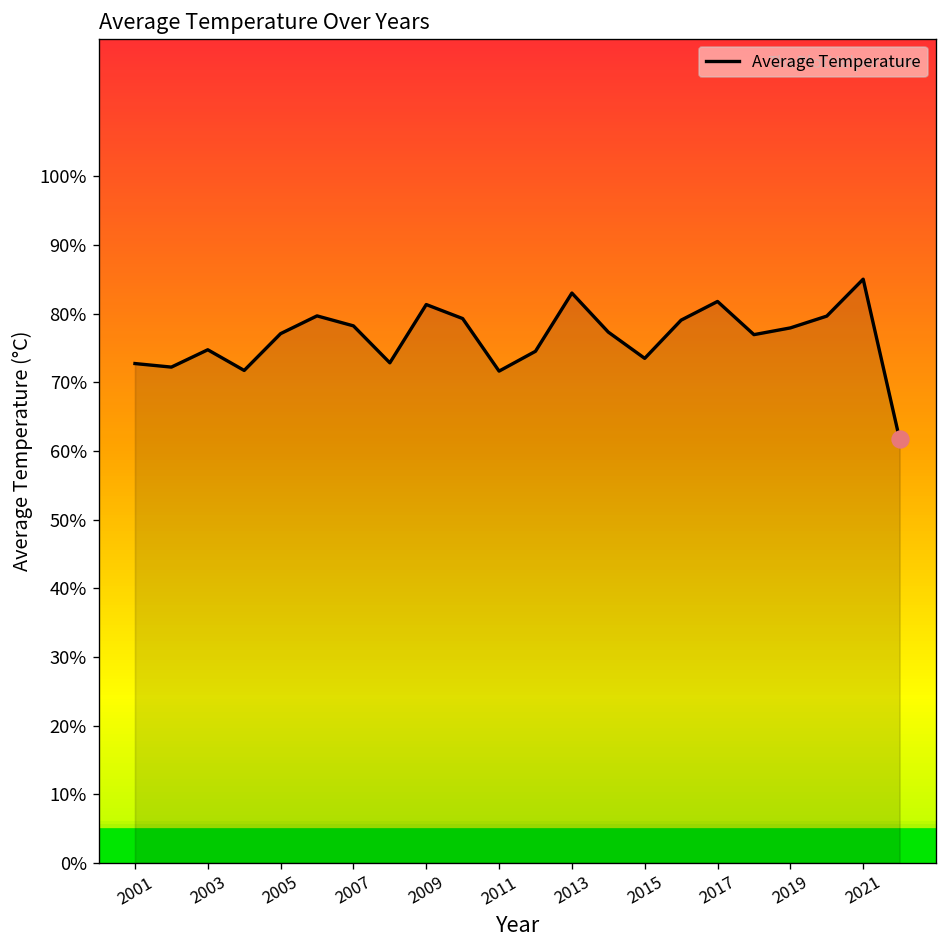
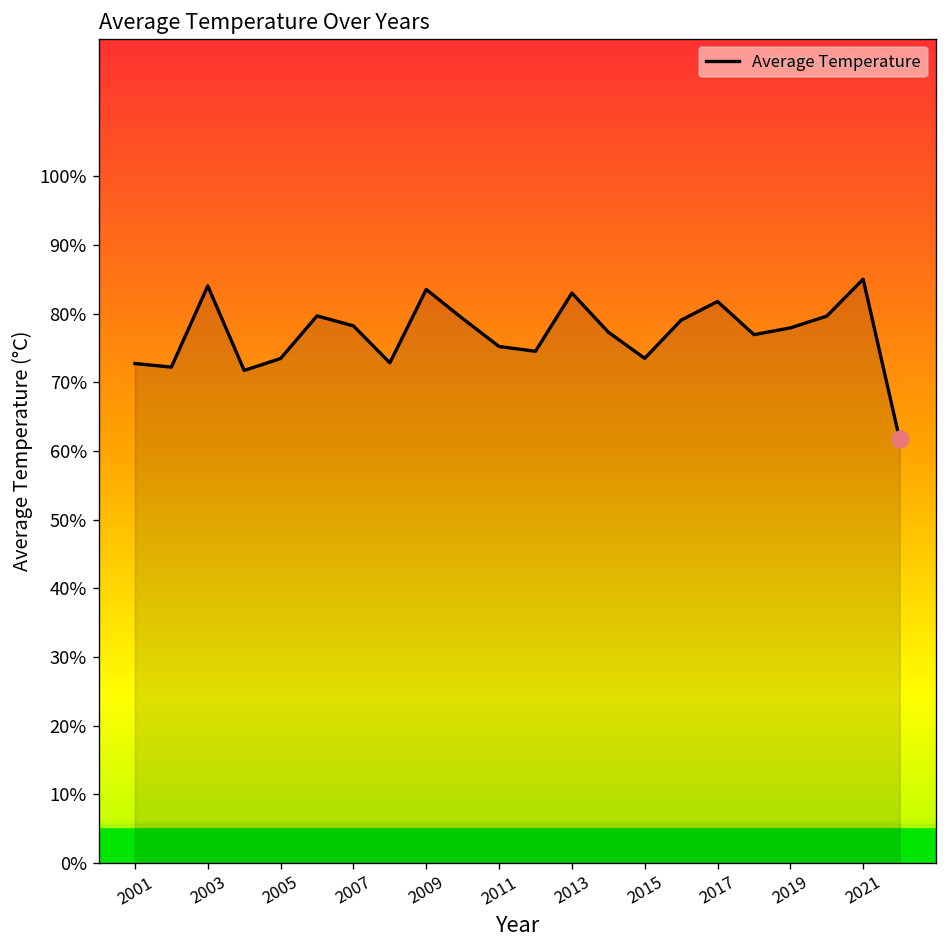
Average Temperature, 2003: 75% -> 84%
Average Temperature, 2005: 77% -> 73%
Average Temperature, 2009: 81% -> 84%
Average Temperature, 2011: 72% -> 75%
